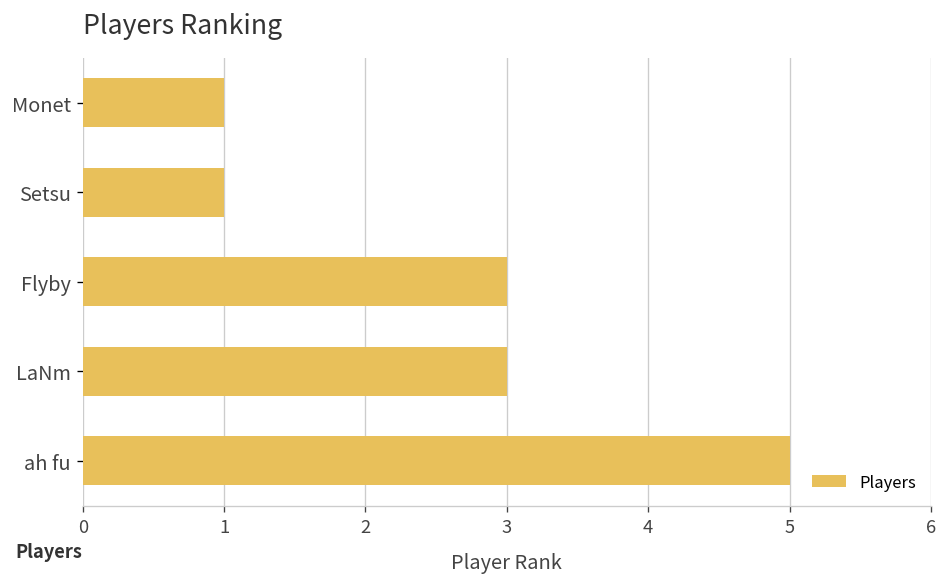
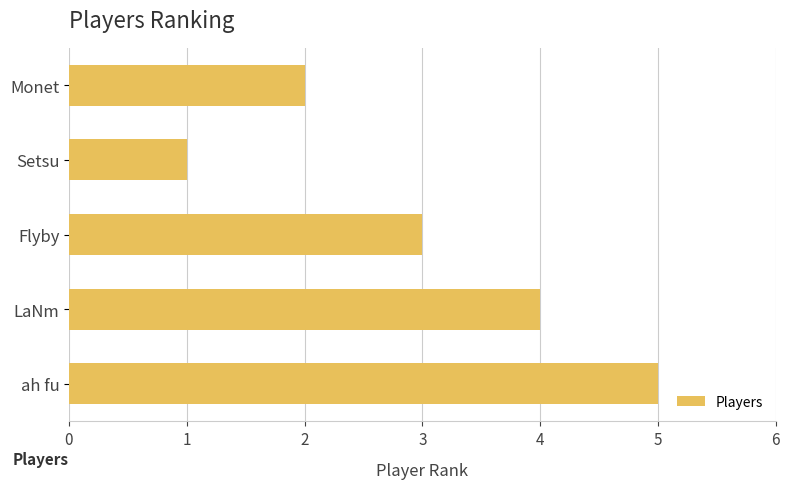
Monet: 1 -> 2
LaNm: 3 -> 4
